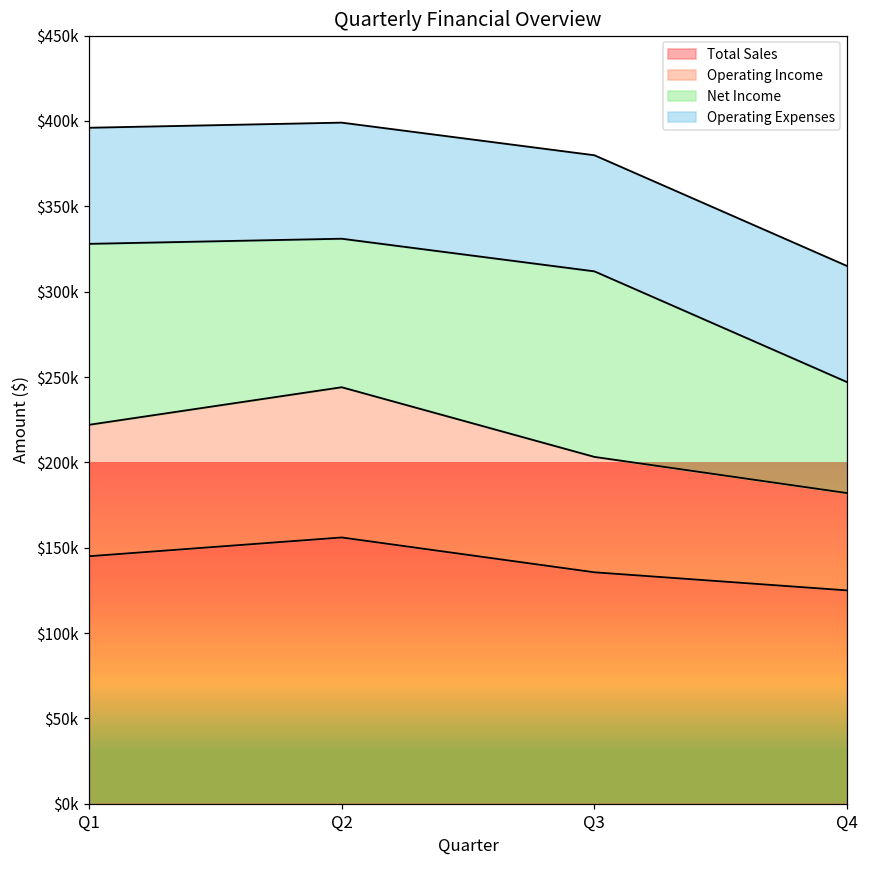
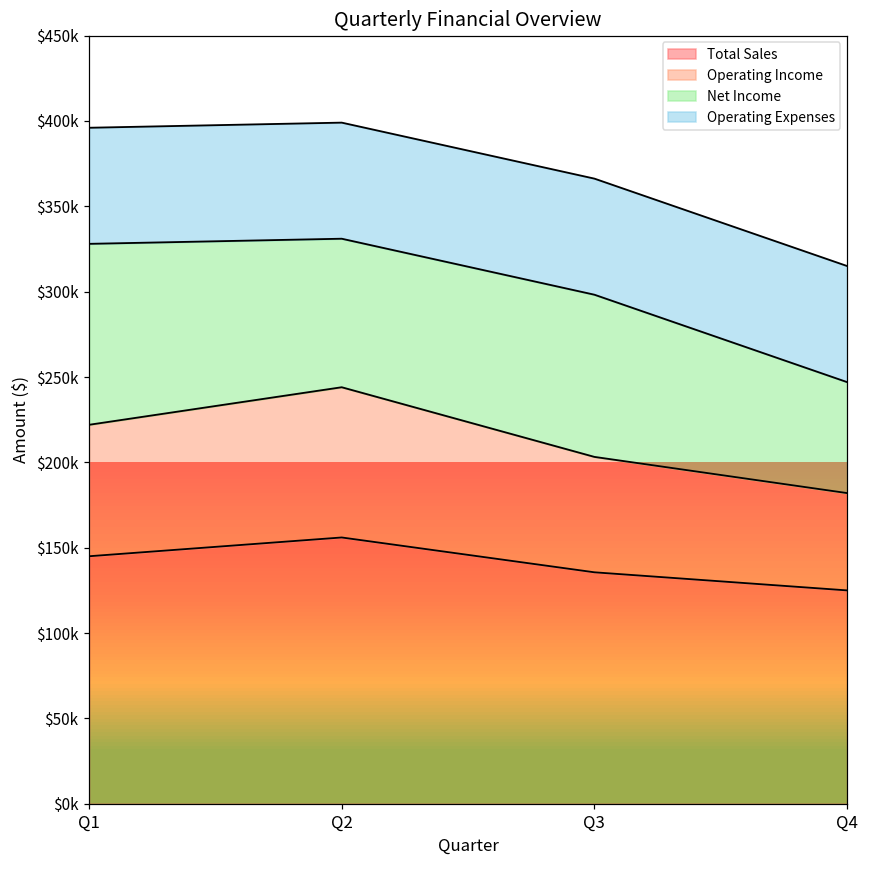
Net Income, Q3: $109000 -> $95000
